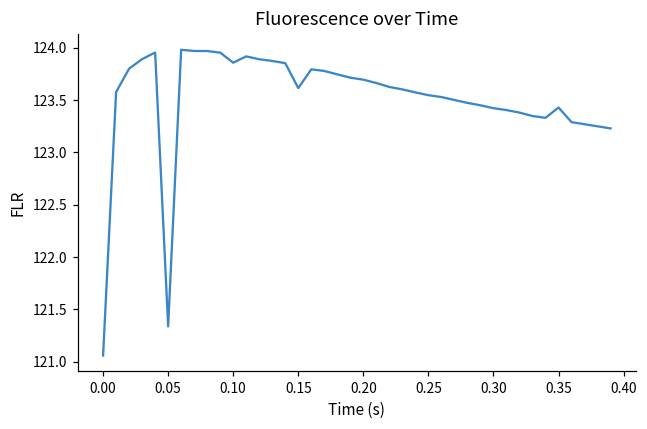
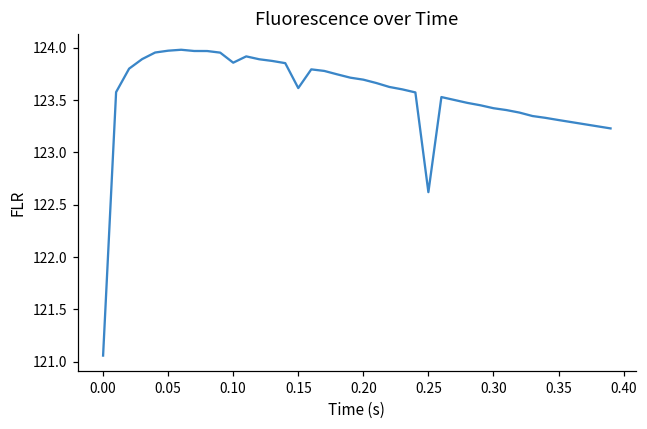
0.05: 121.3 -> 124.0
0.25: 123.5 -> 122.6
0.35: 123.4 -> 123.3
